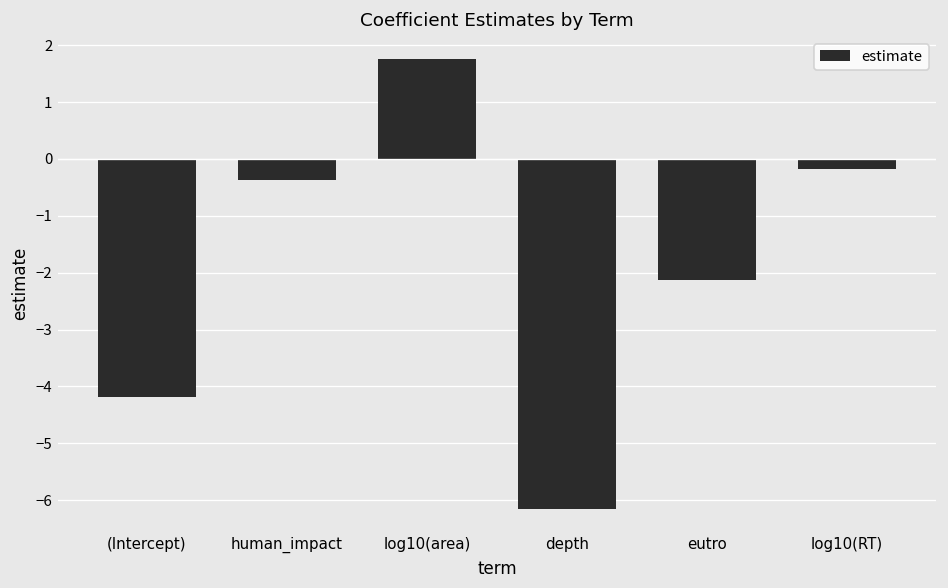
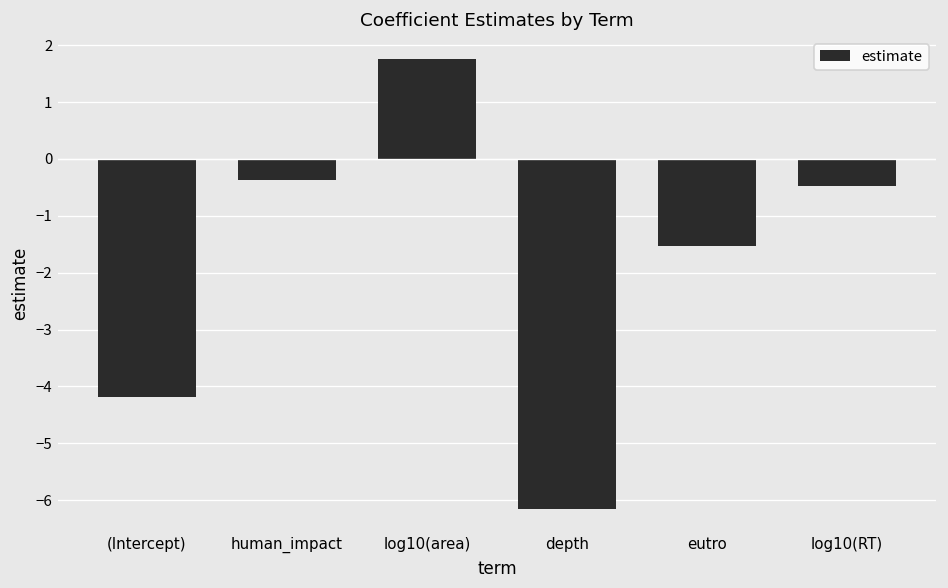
eutro: -2.1 -> -1.5
log10(RT): -0.2 -> -0.5
